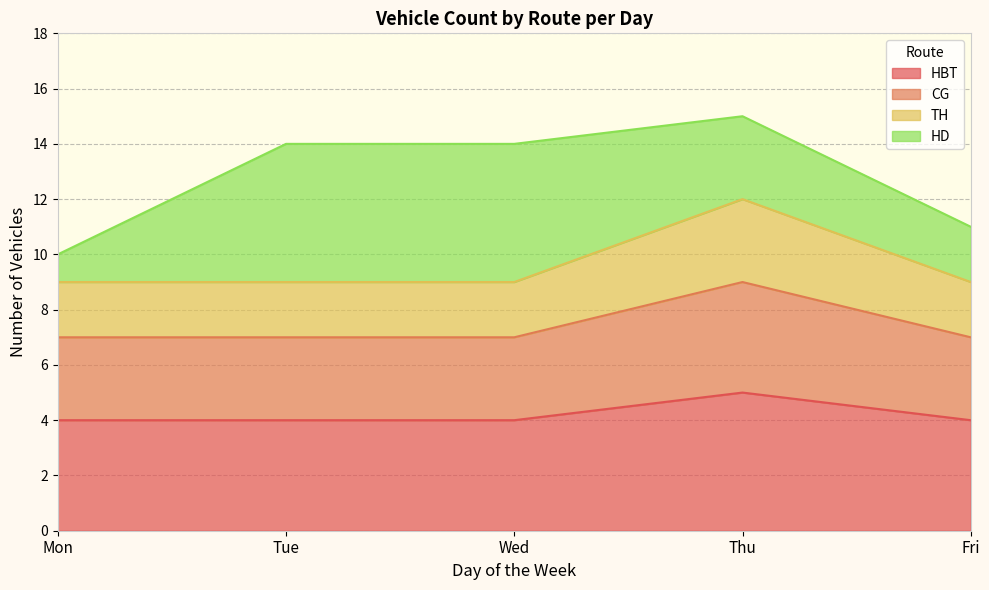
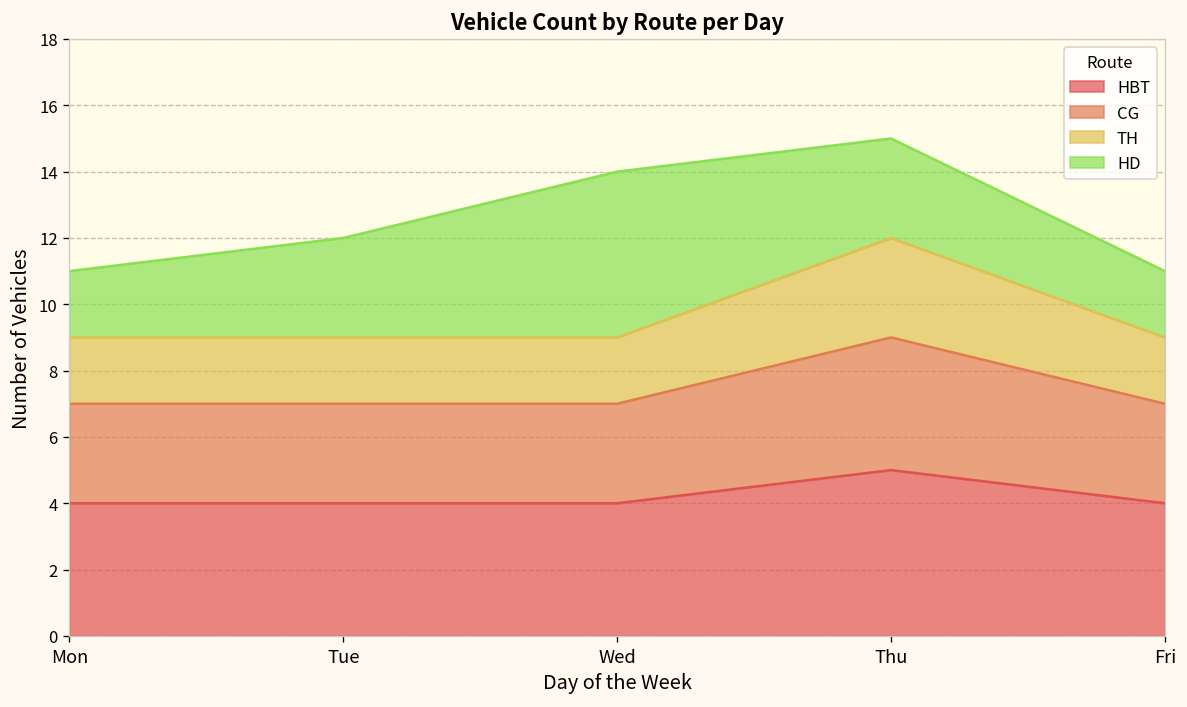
HD, Mon: 1 -> 2
HD, Tue: 5 -> 3
